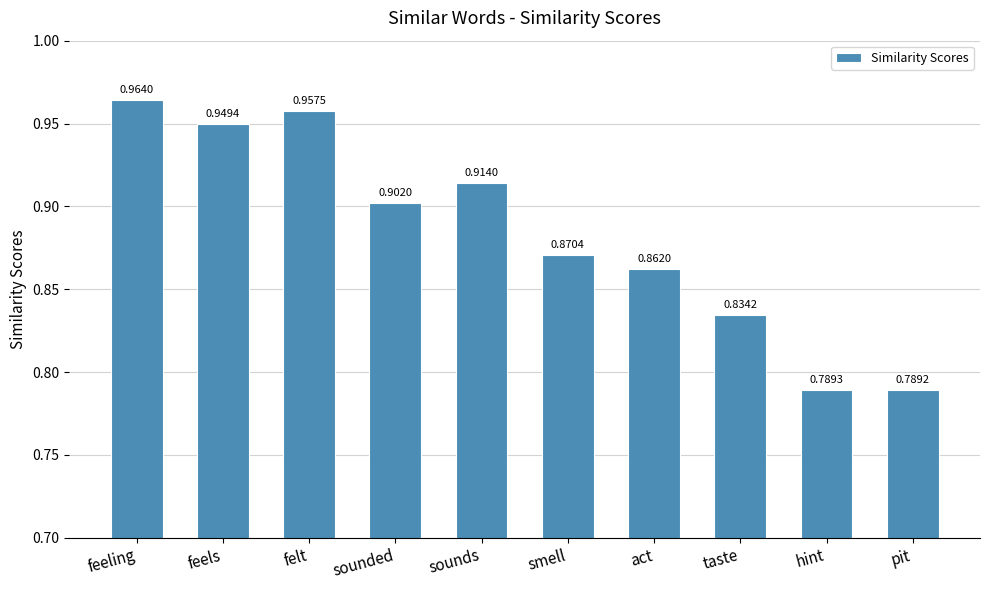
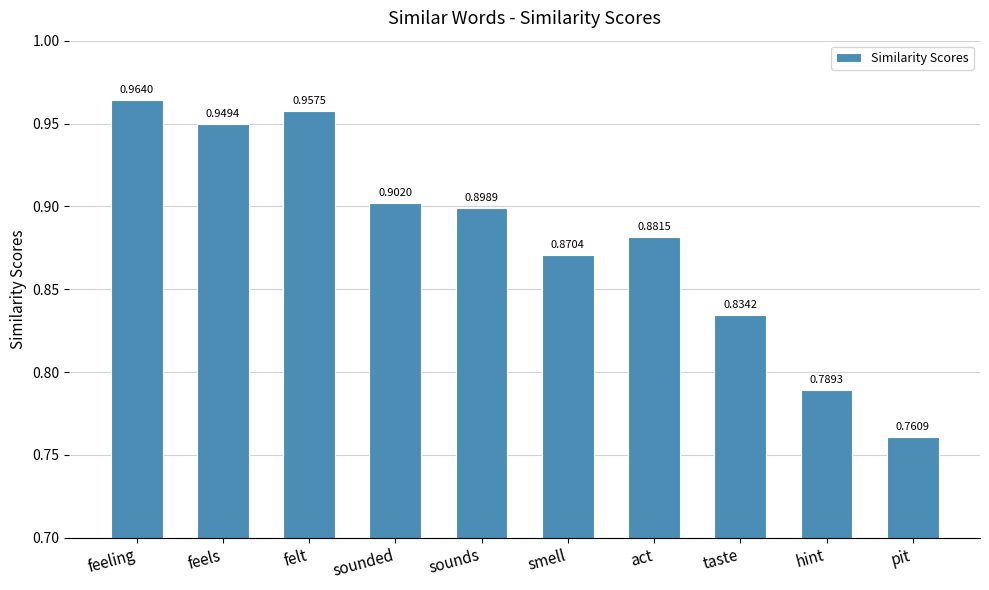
sounds: 0.9140 -> 0.8989
act: 0.8620 -> 0.8815
pit: 0.7892 -> 0.7609
